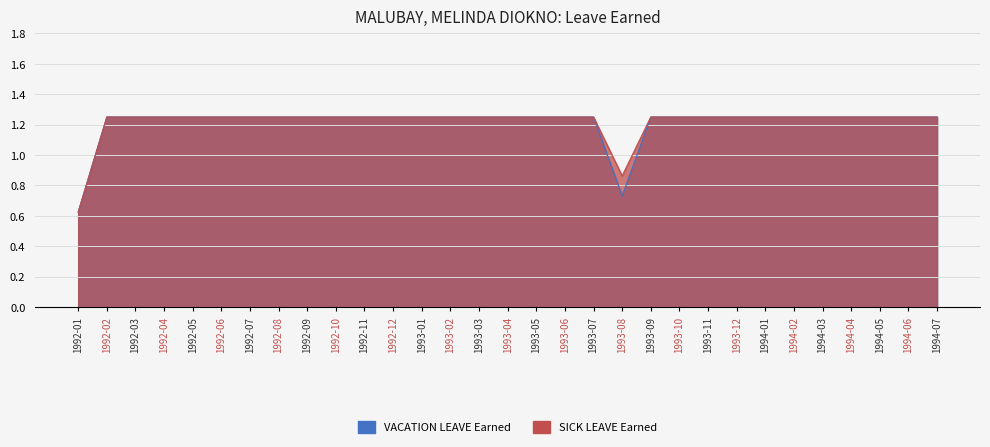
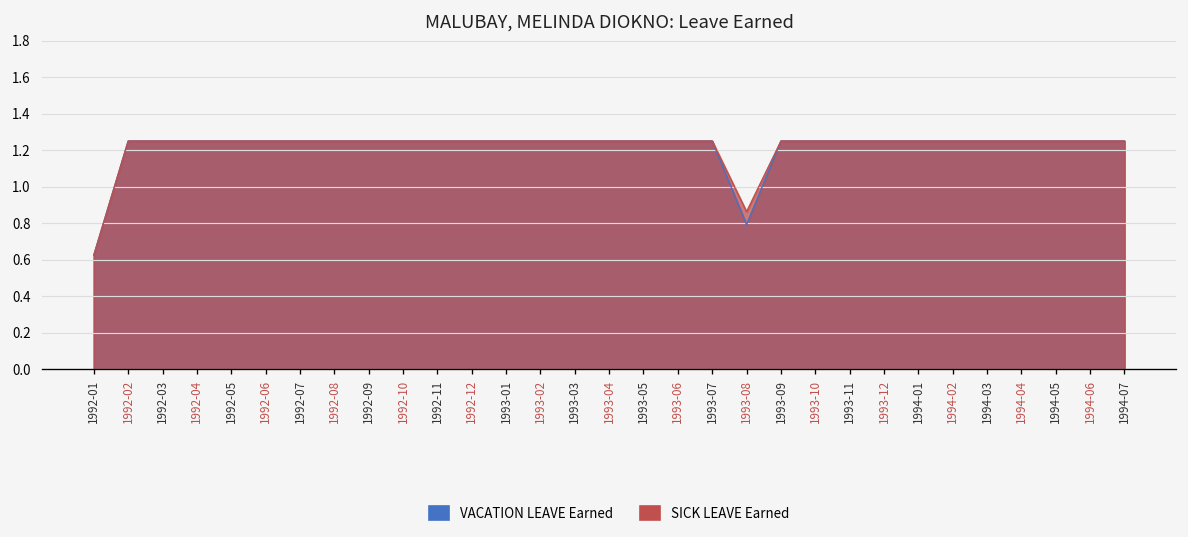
VACATION LEAVE Earned, 1993-08: 0.73 -> 0.79
